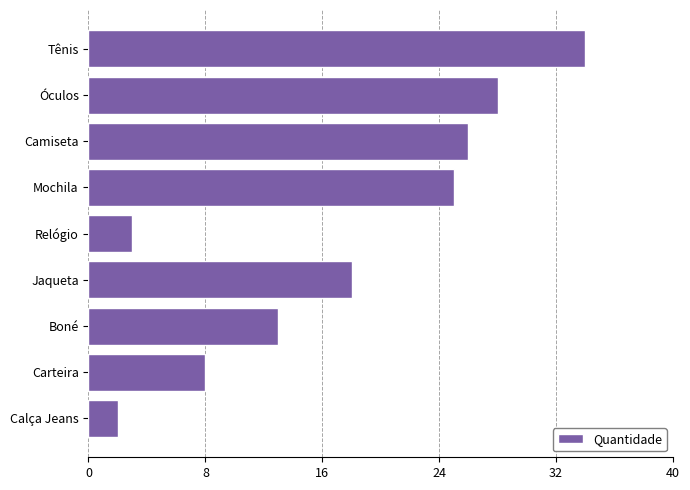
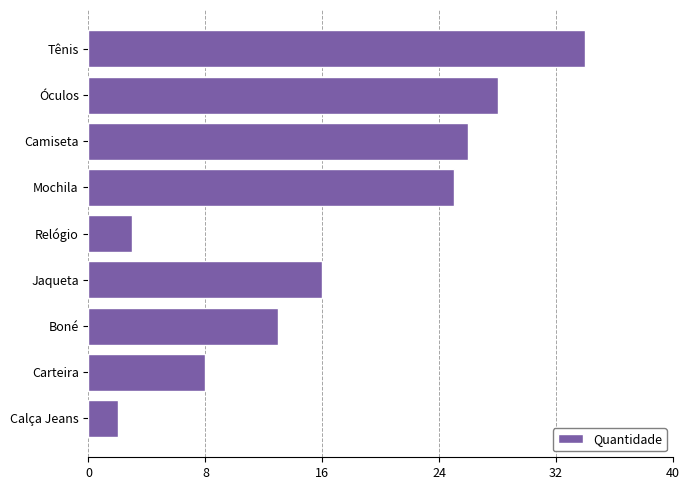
Jaqueta: 18 -> 16
